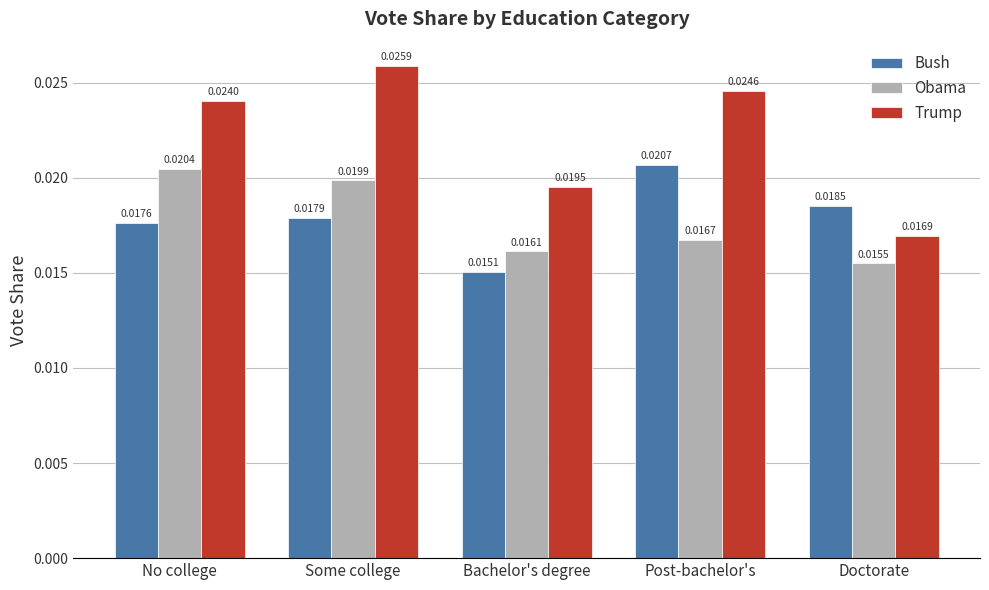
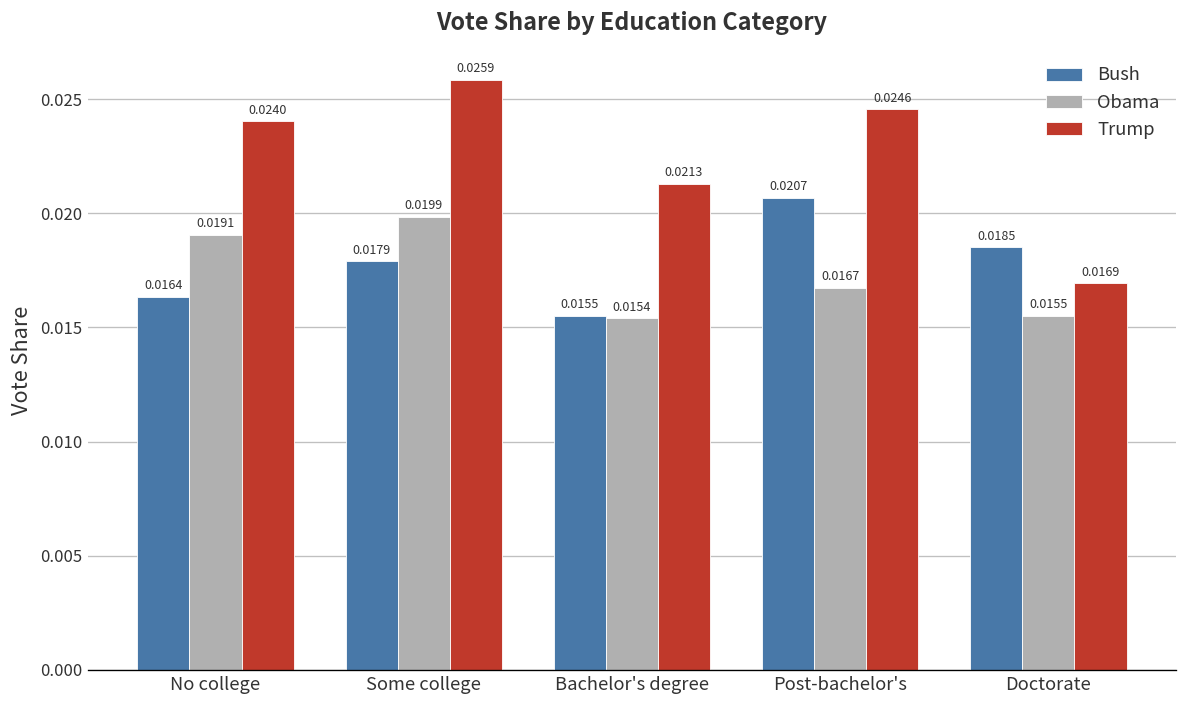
Bush, No college: 0.0176 -> 0.0164
Obama, No college: 0.0204 -> 0.0191
Bush, Bachelor's degree: 0.0151 -> 0.0155
Obama, Bachelor's degree: 0.0161 -> 0.0154
Trump, Bachelor's degree: 0.0195 -> 0.0213
